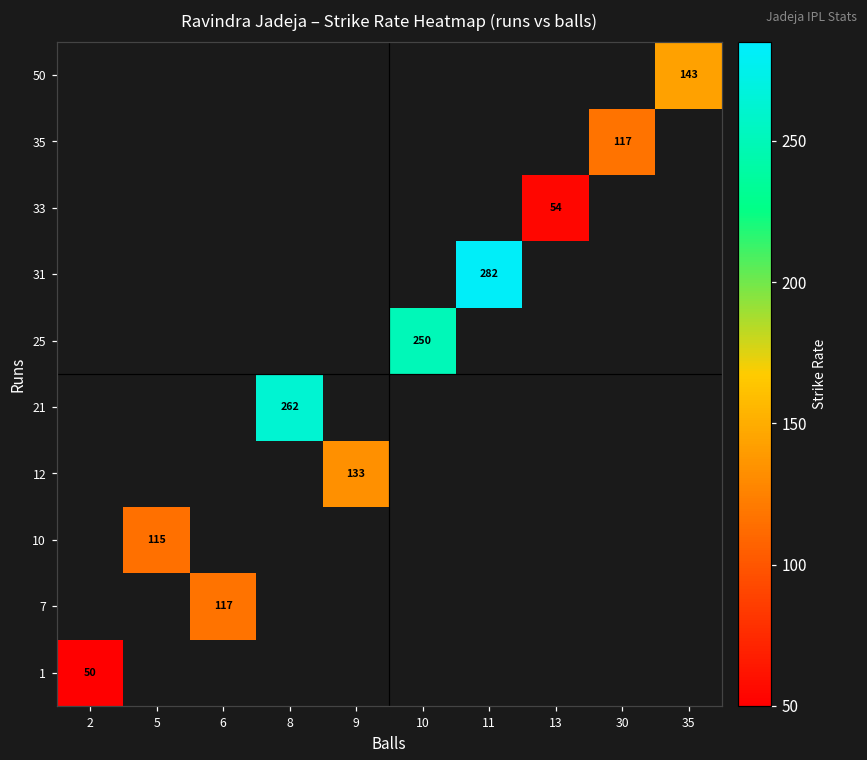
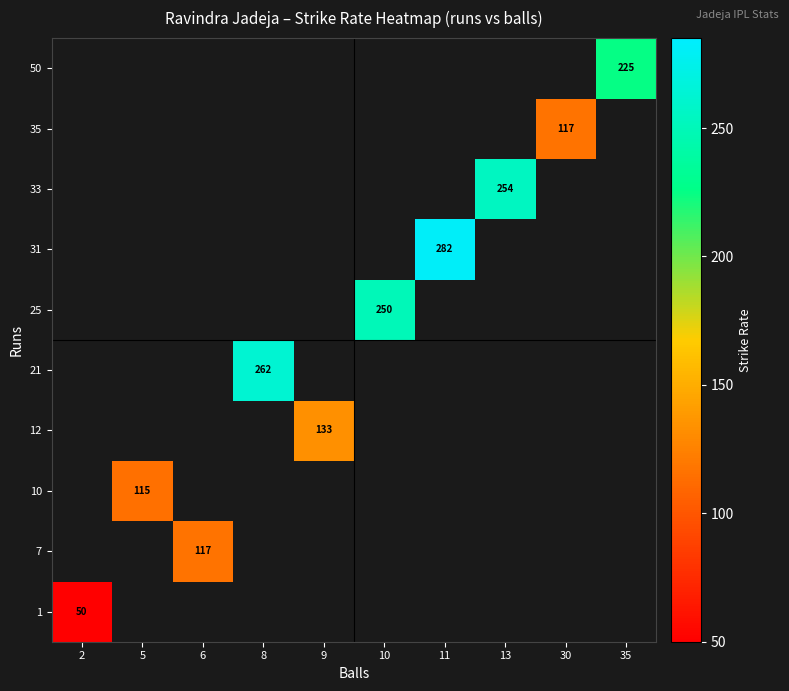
50, 35: 143 -> 225
33, 13: 54 -> 254
